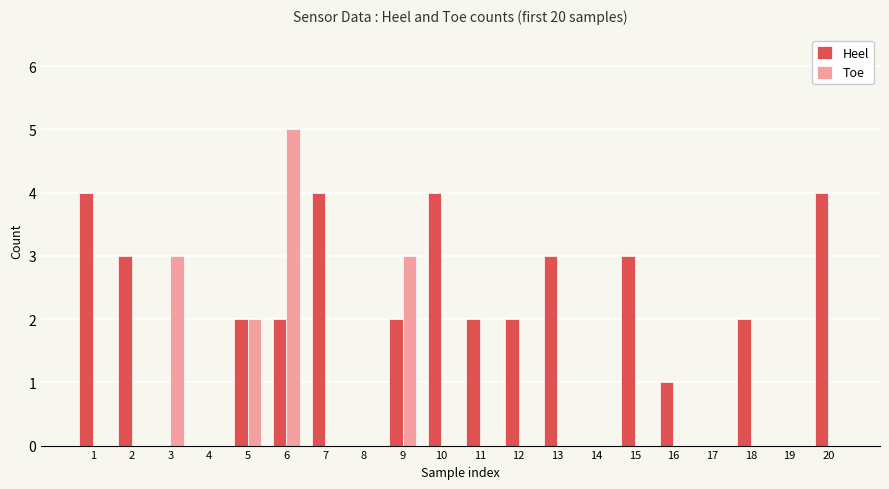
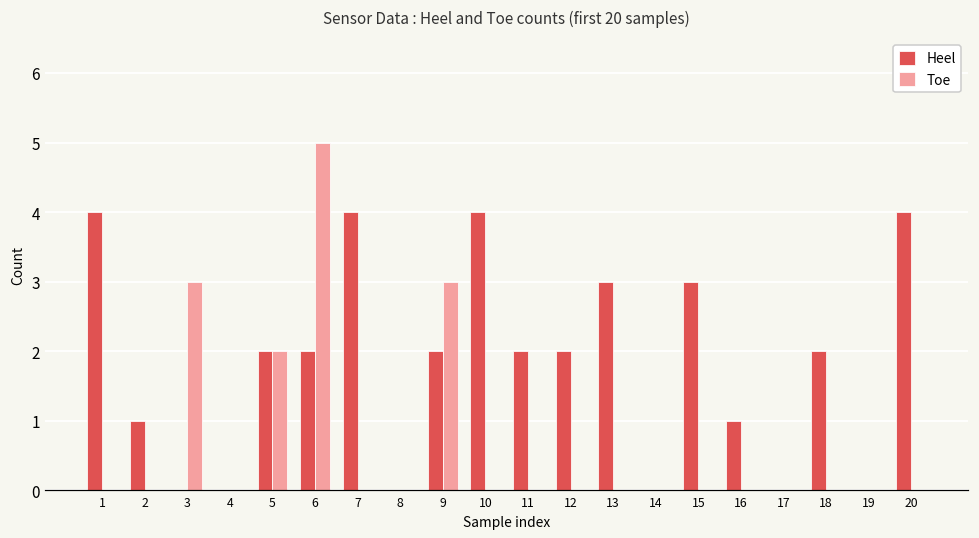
Heel, 2: 3 -> 1
